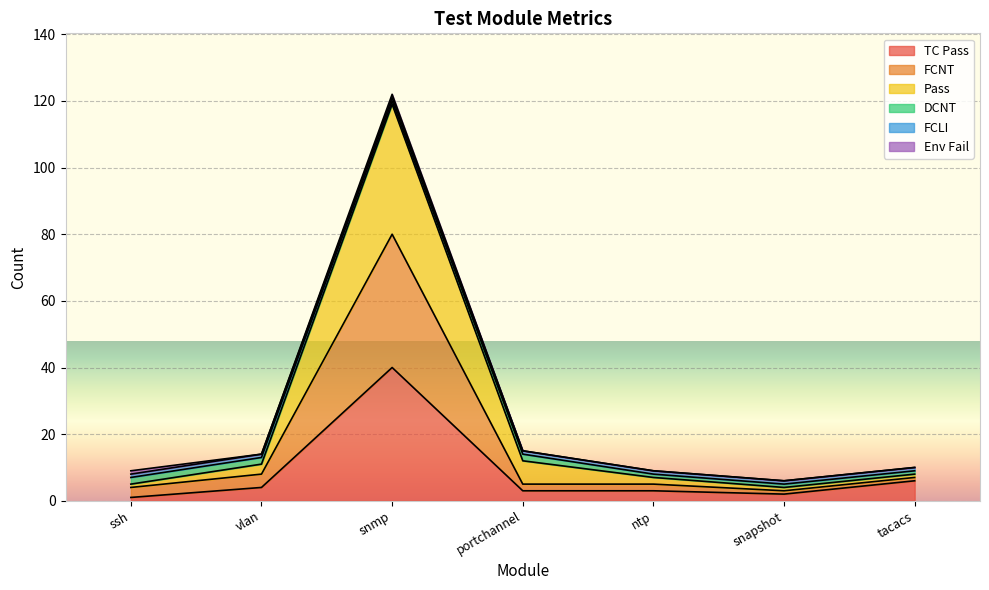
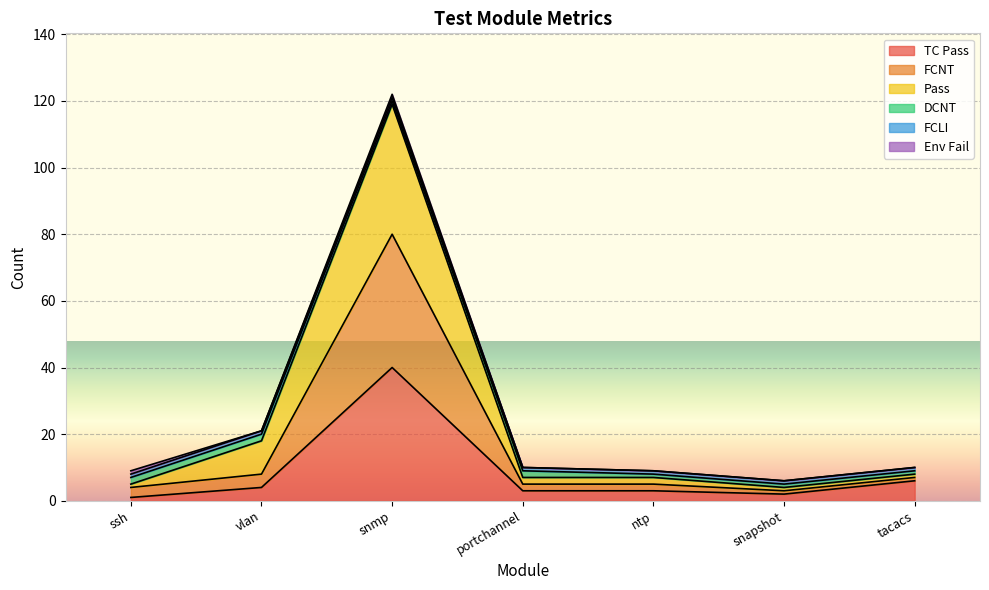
Pass, vlan: 3 -> 10
Pass, portchannel: 7 -> 2
